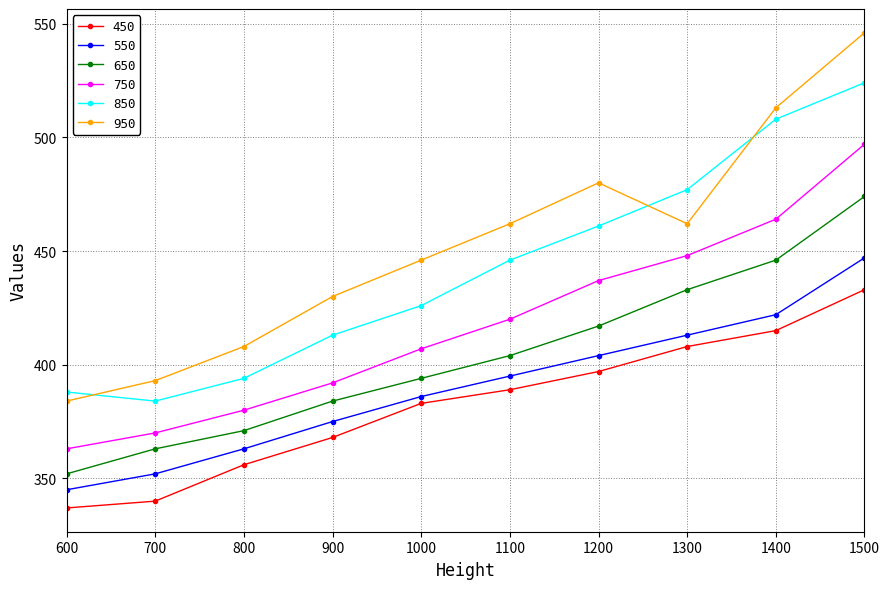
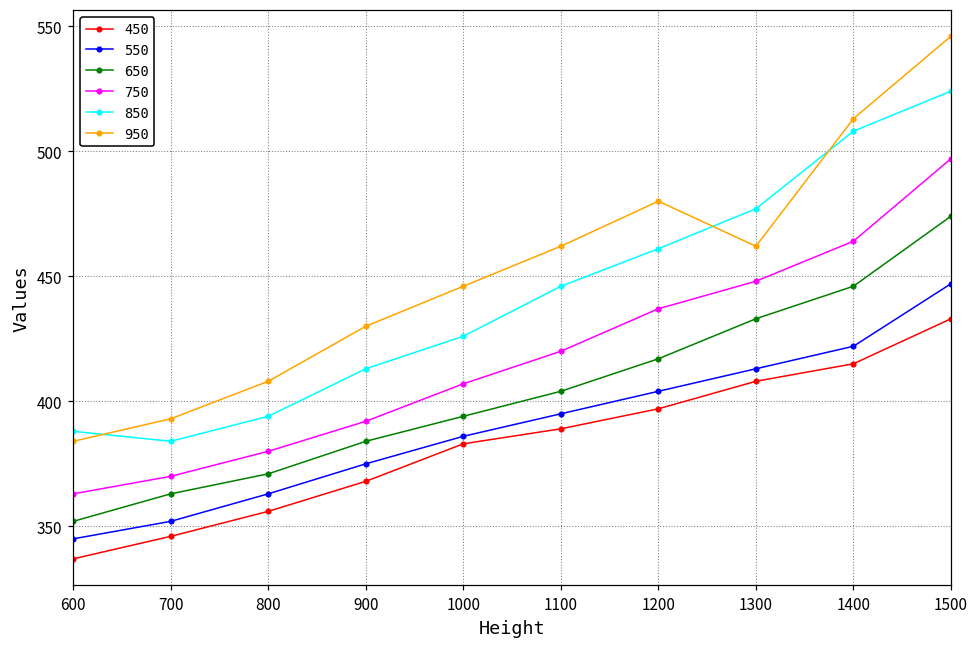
450, 700: 340 -> 346
